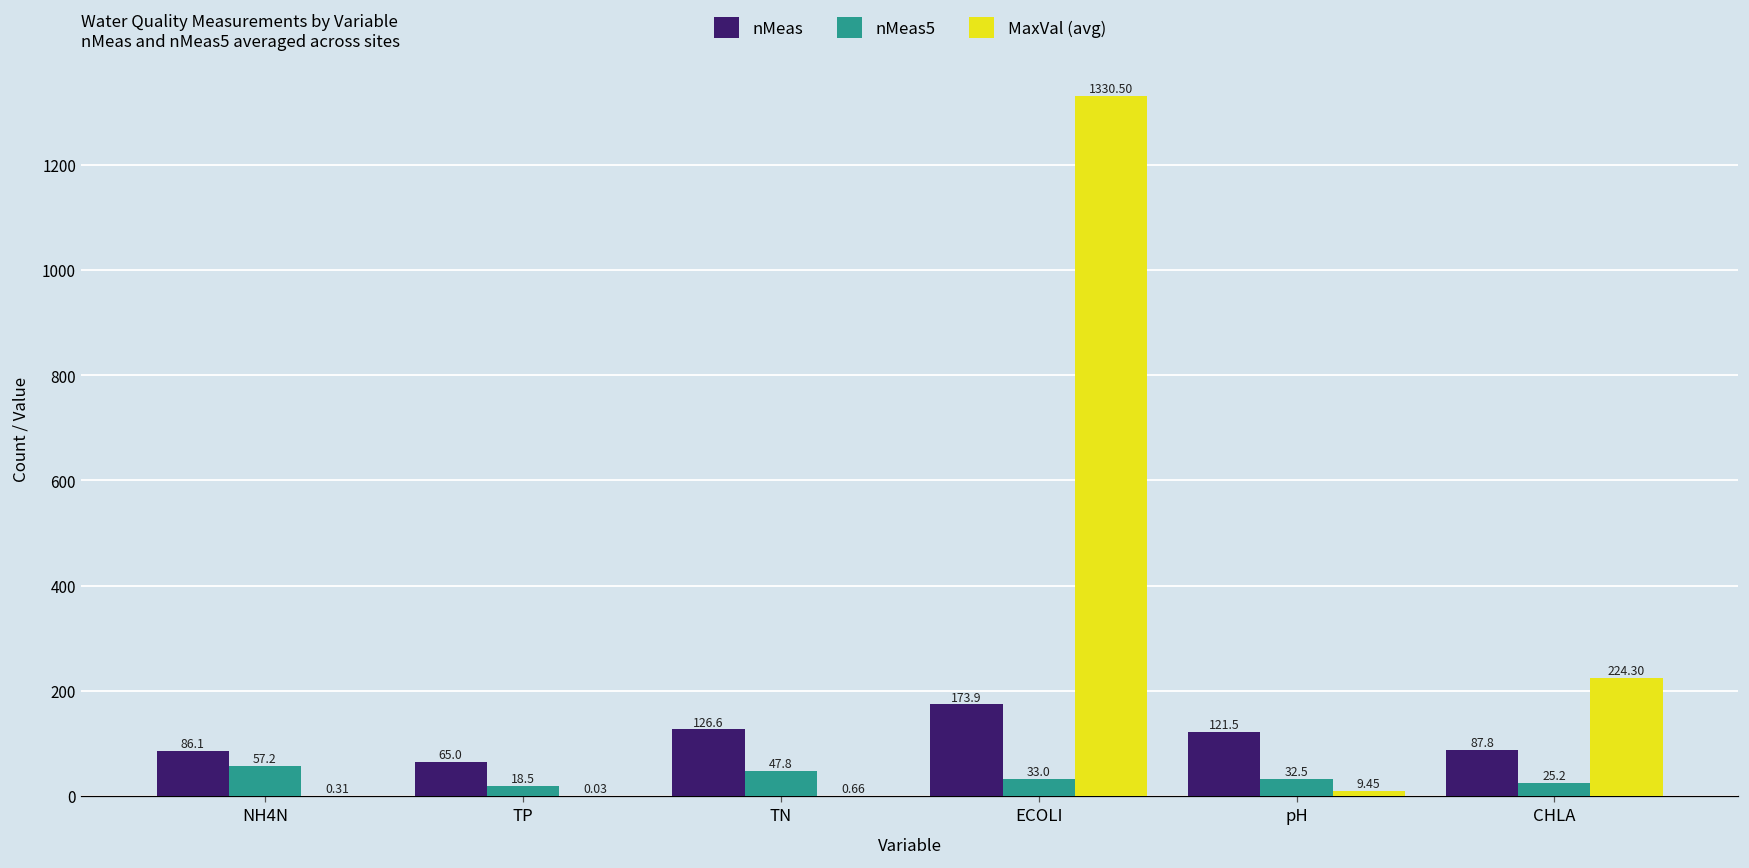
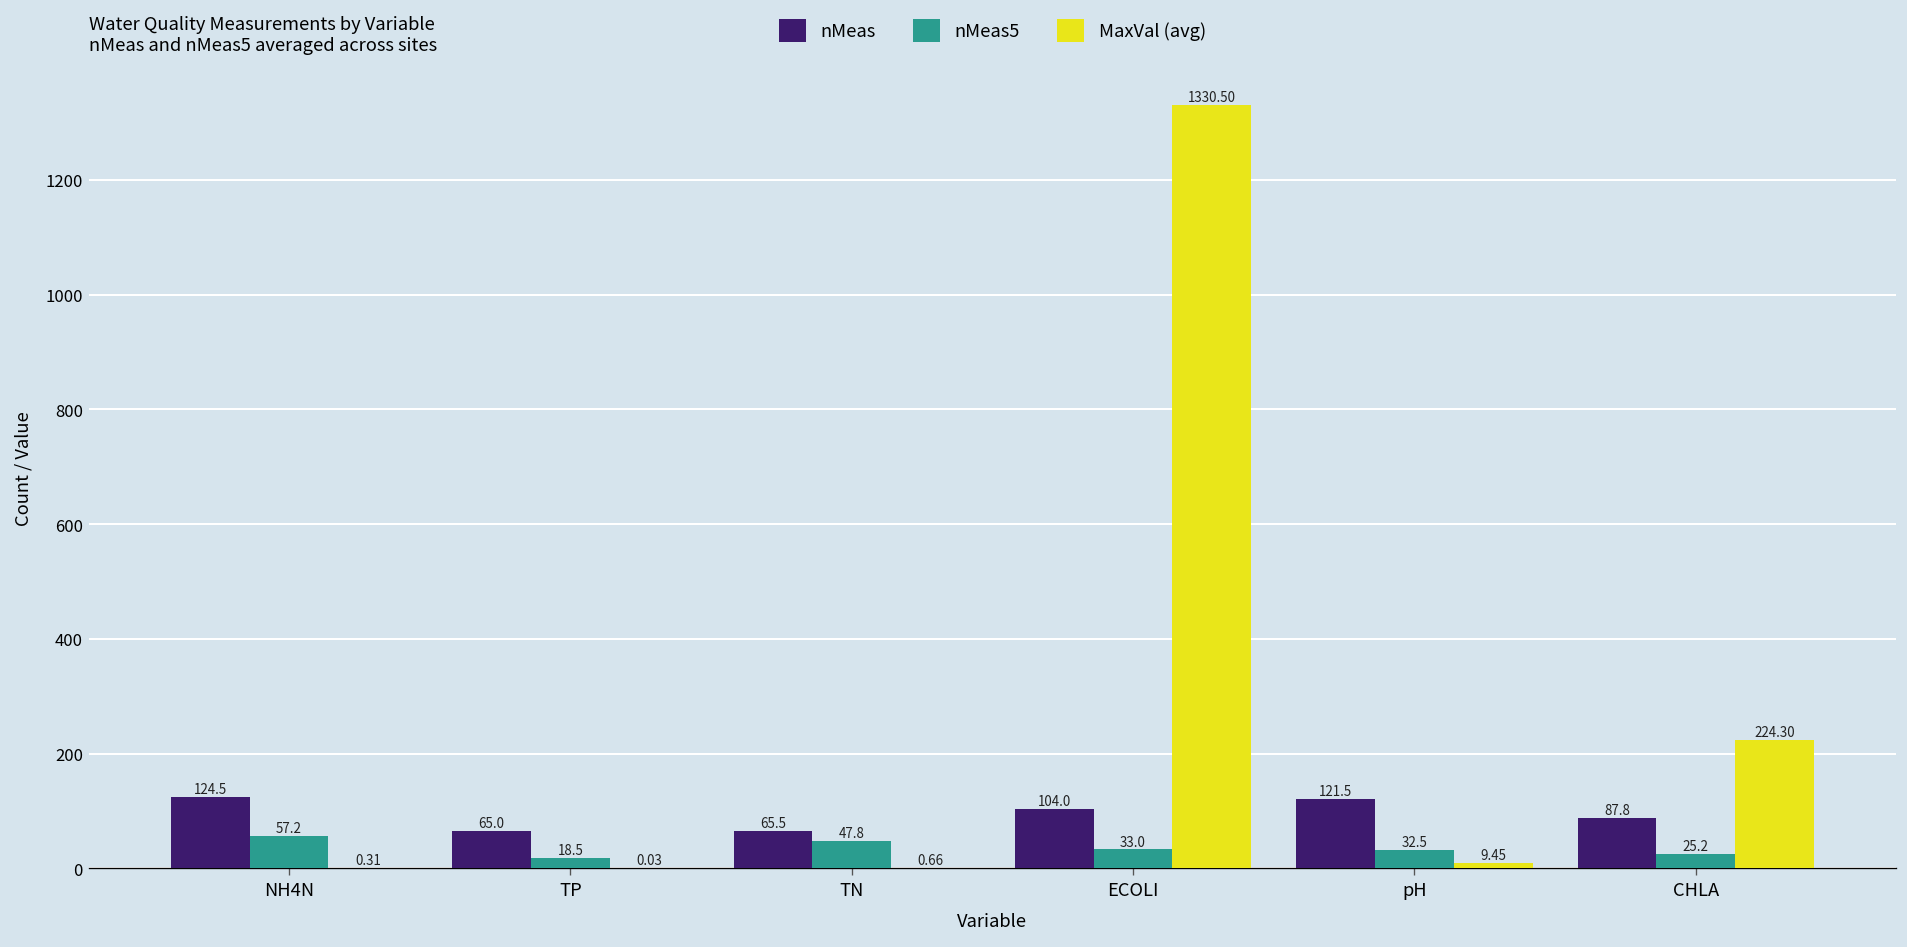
nMeas, NH4N: 86.1 -> 124.5
nMeas, TN: 126.6 -> 65.5
nMeas, ECOLI: 173.9 -> 104.0
